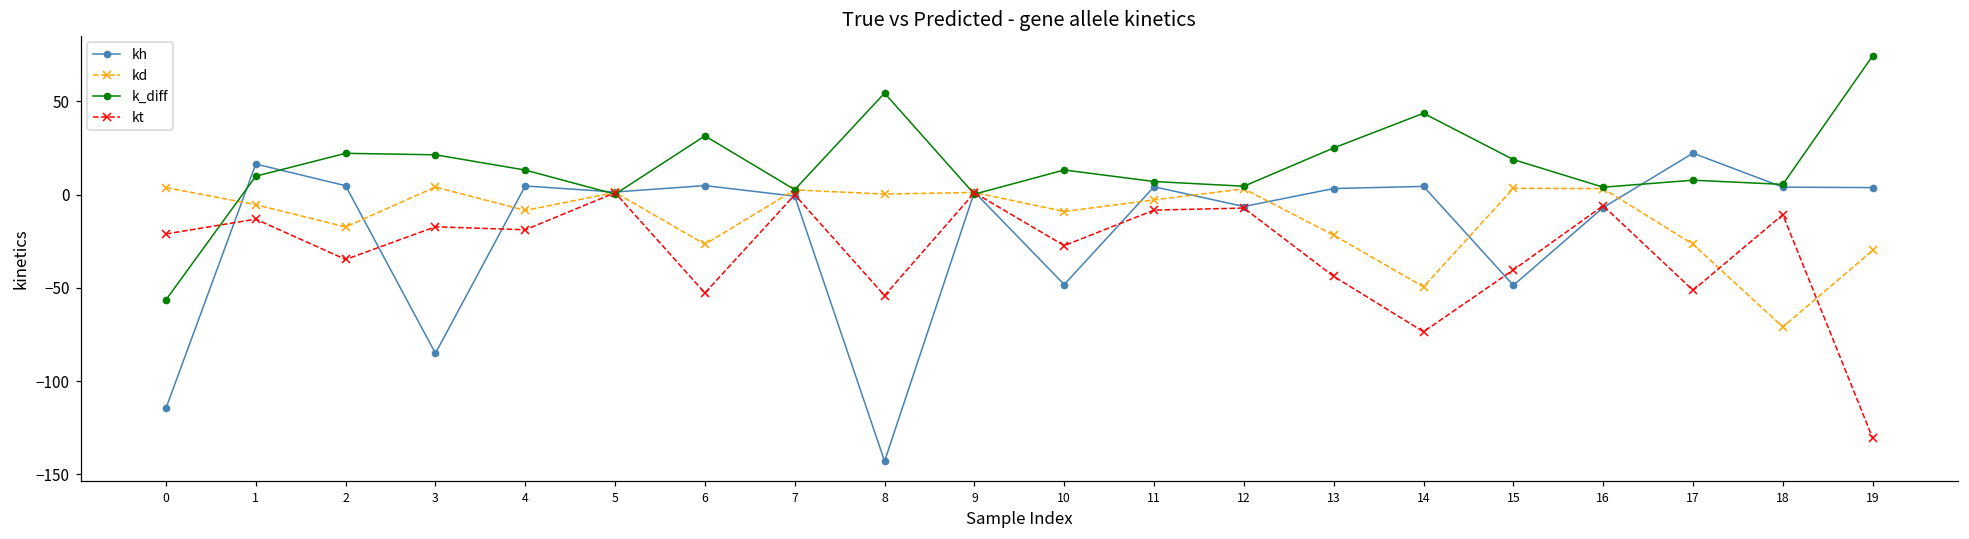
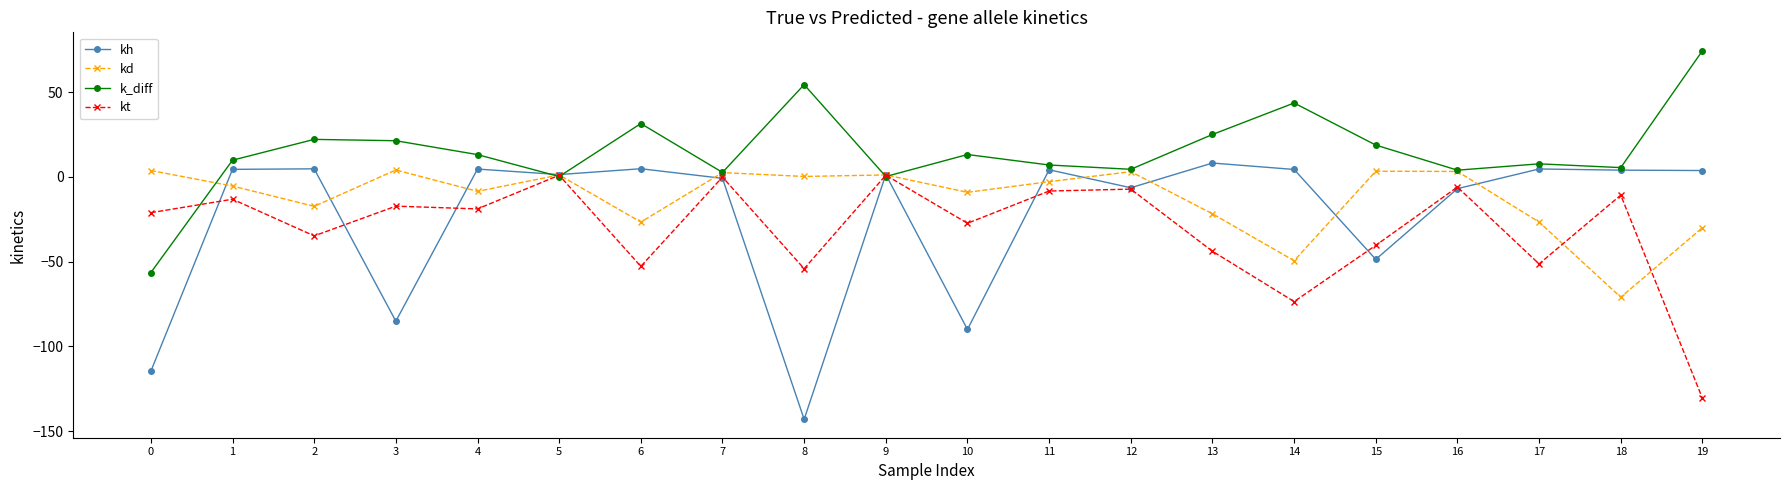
kh, 1: 16 -> 4
kh, 10: -48 -> -90
kh, 13: 3 -> 8
kh, 17: 22 -> 5
